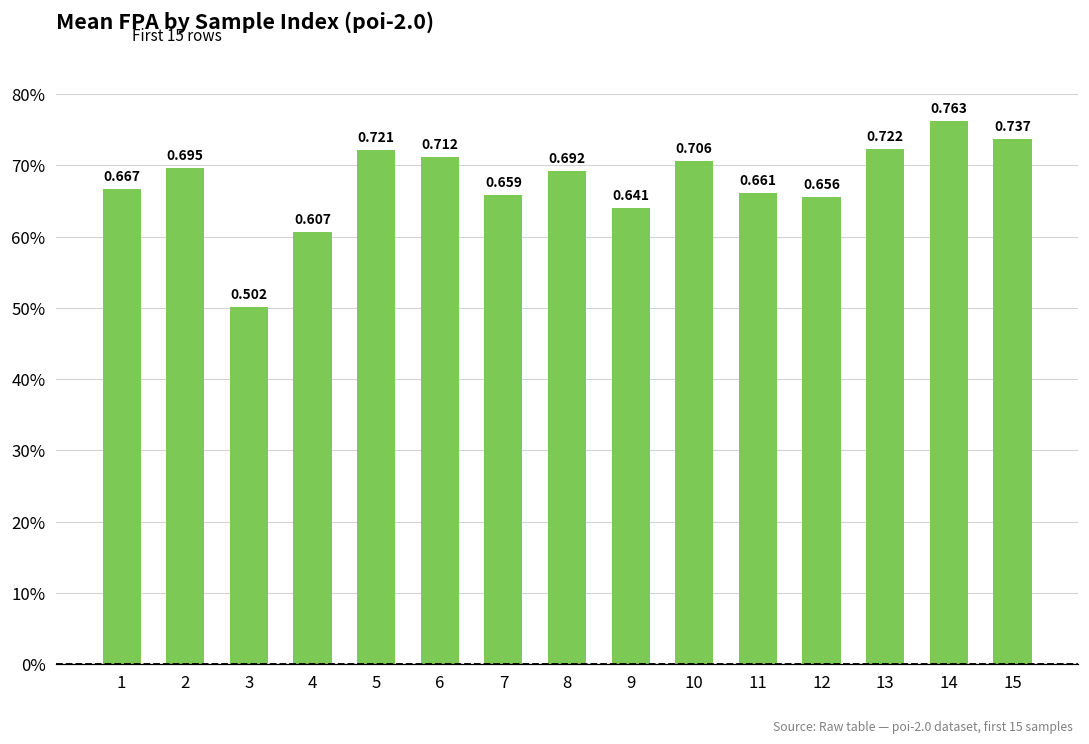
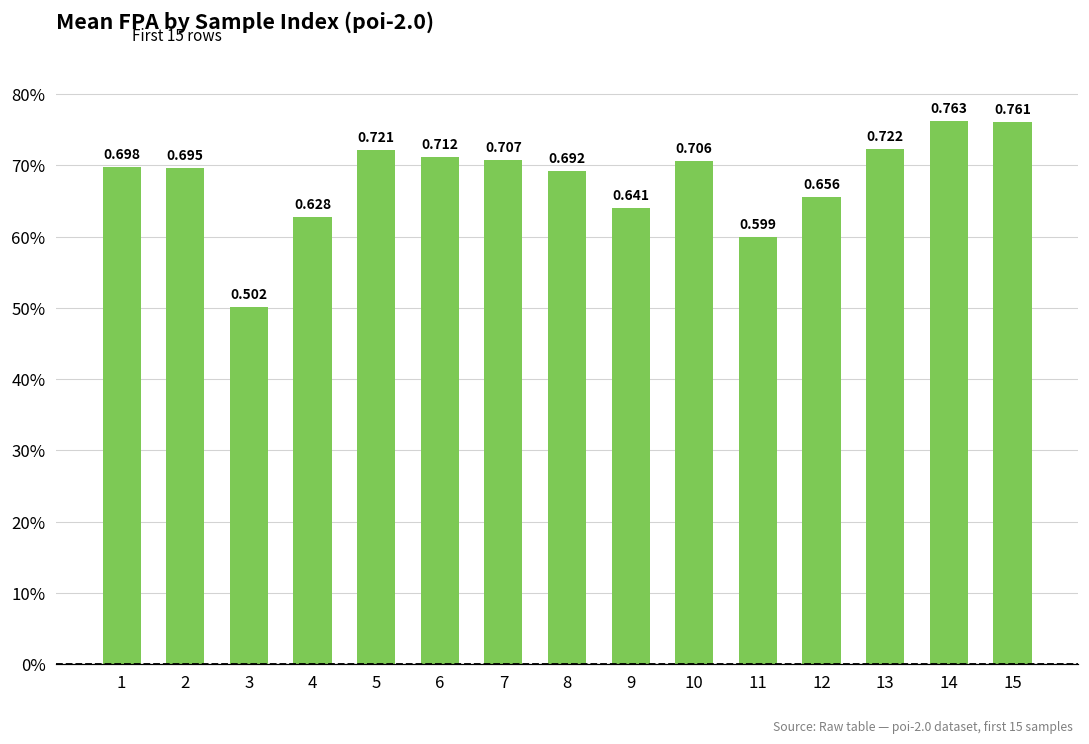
1: 0.667 -> 0.698
4: 0.607 -> 0.628
7: 0.659 -> 0.707
11: 0.661 -> 0.599
15: 0.737 -> 0.761
